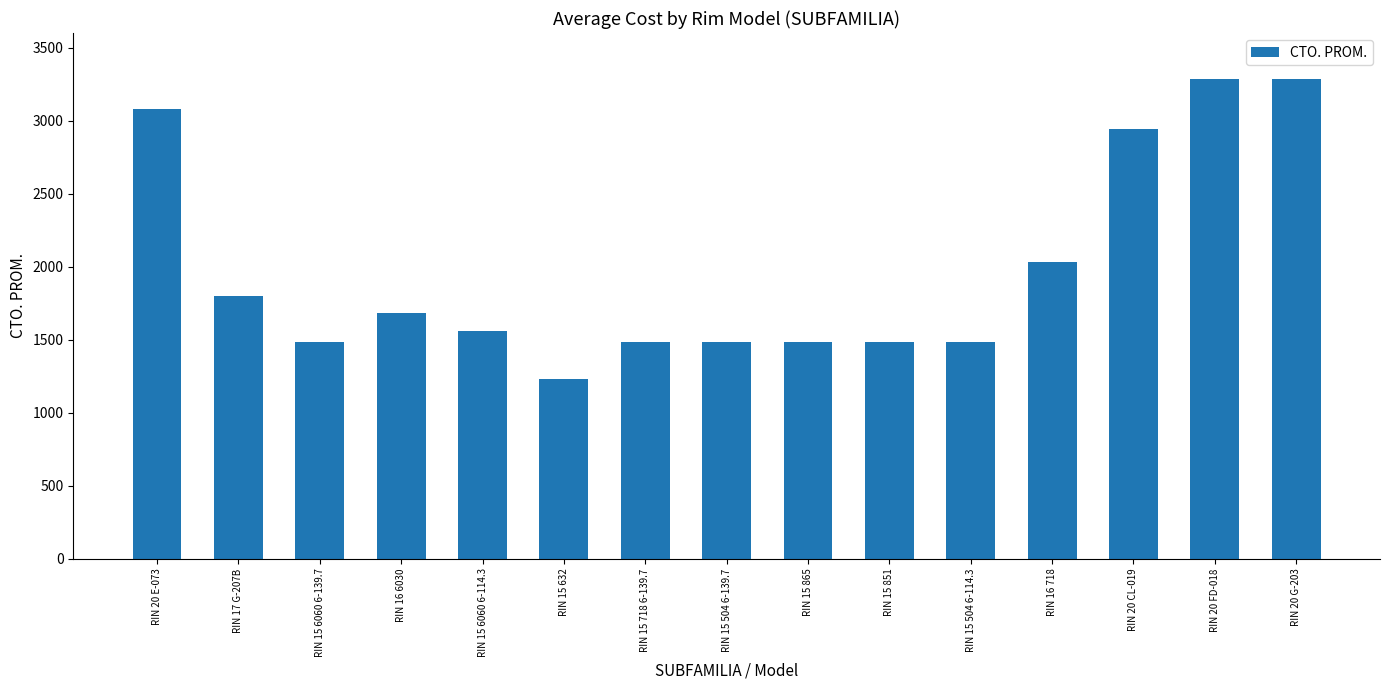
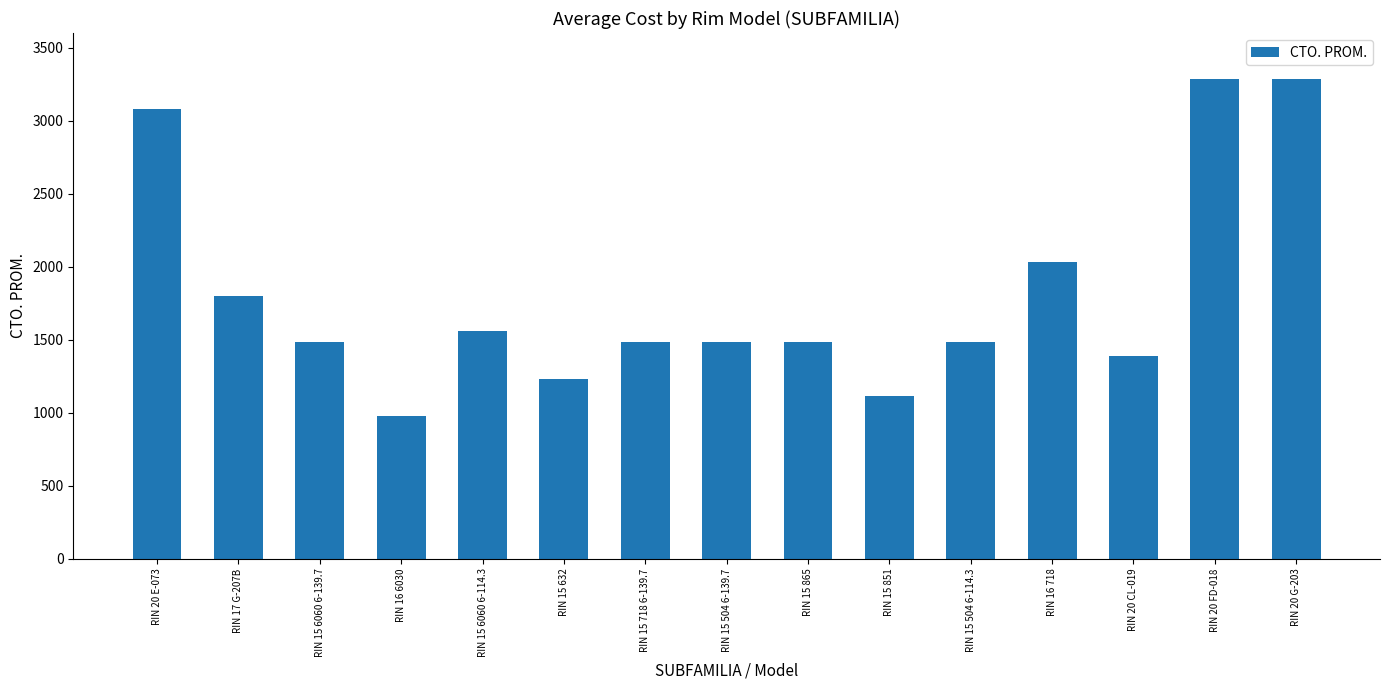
RIN 16 6030: 1680 -> 980
RIN 15 851: 1490 -> 1120
RIN 20 CL-019: 2940 -> 1390
